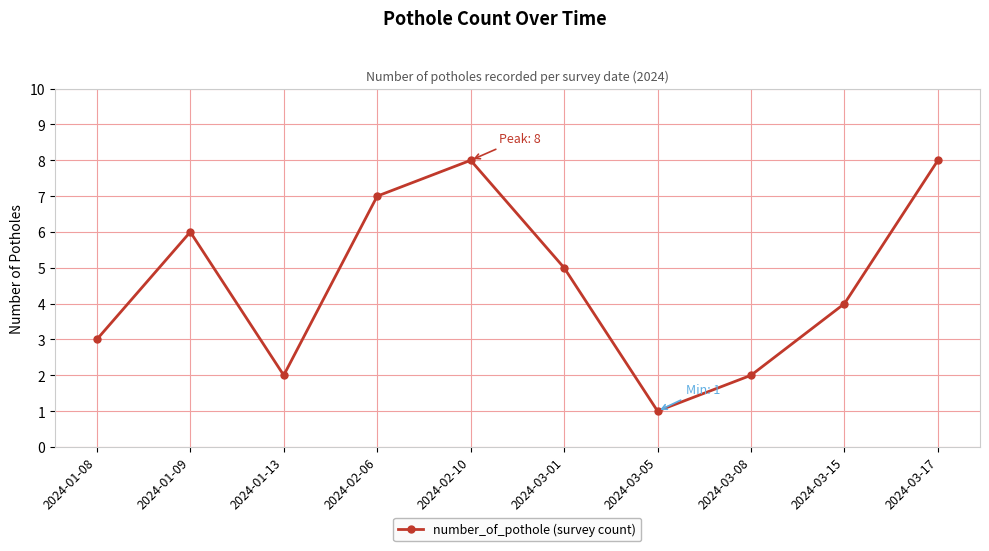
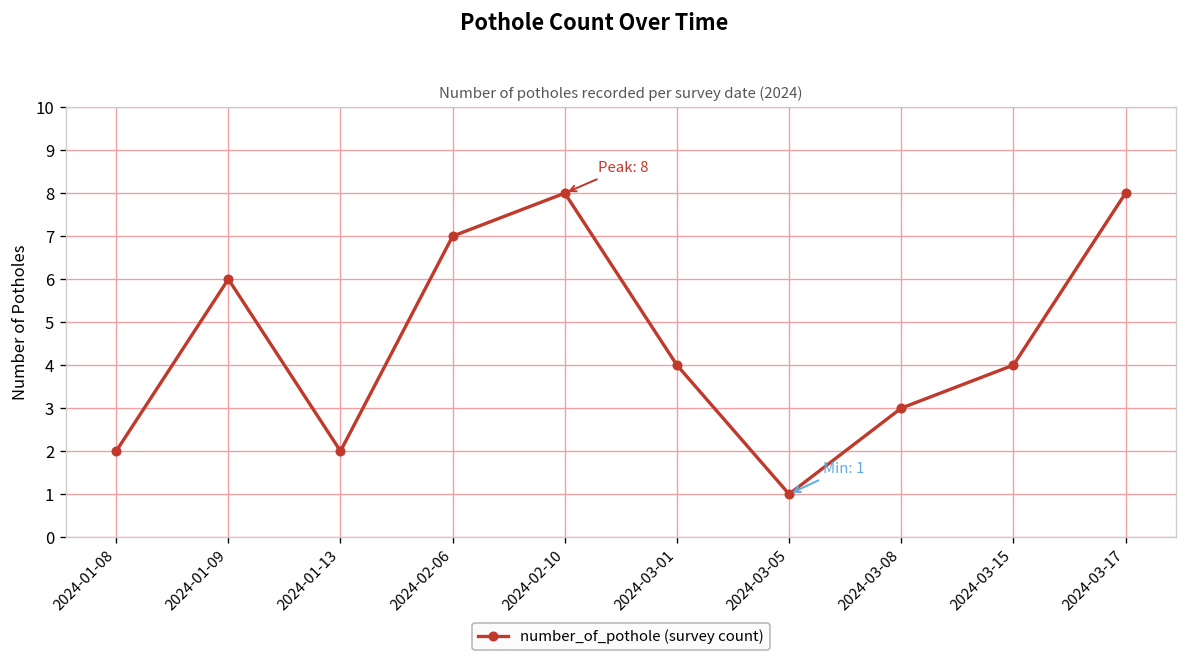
2024-01-08: 3 -> 2
2024-03-01: 5 -> 4
2024-03-08: 2 -> 3
